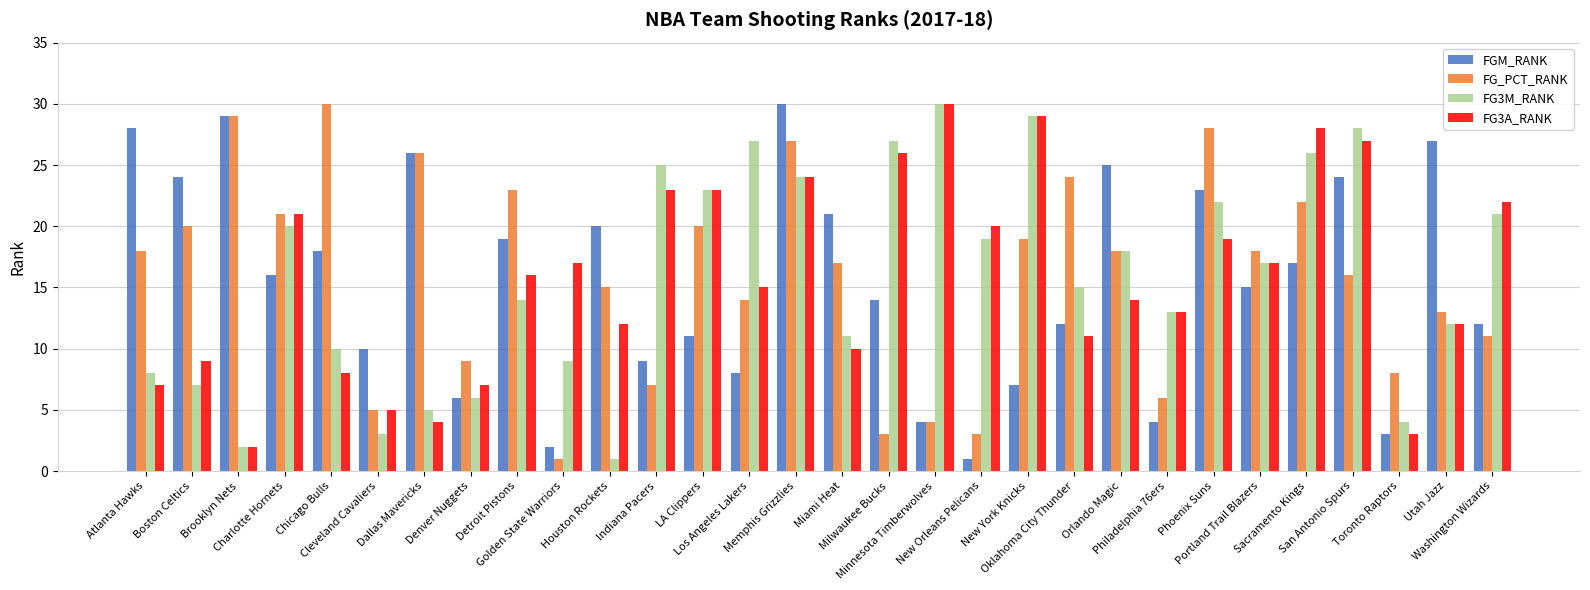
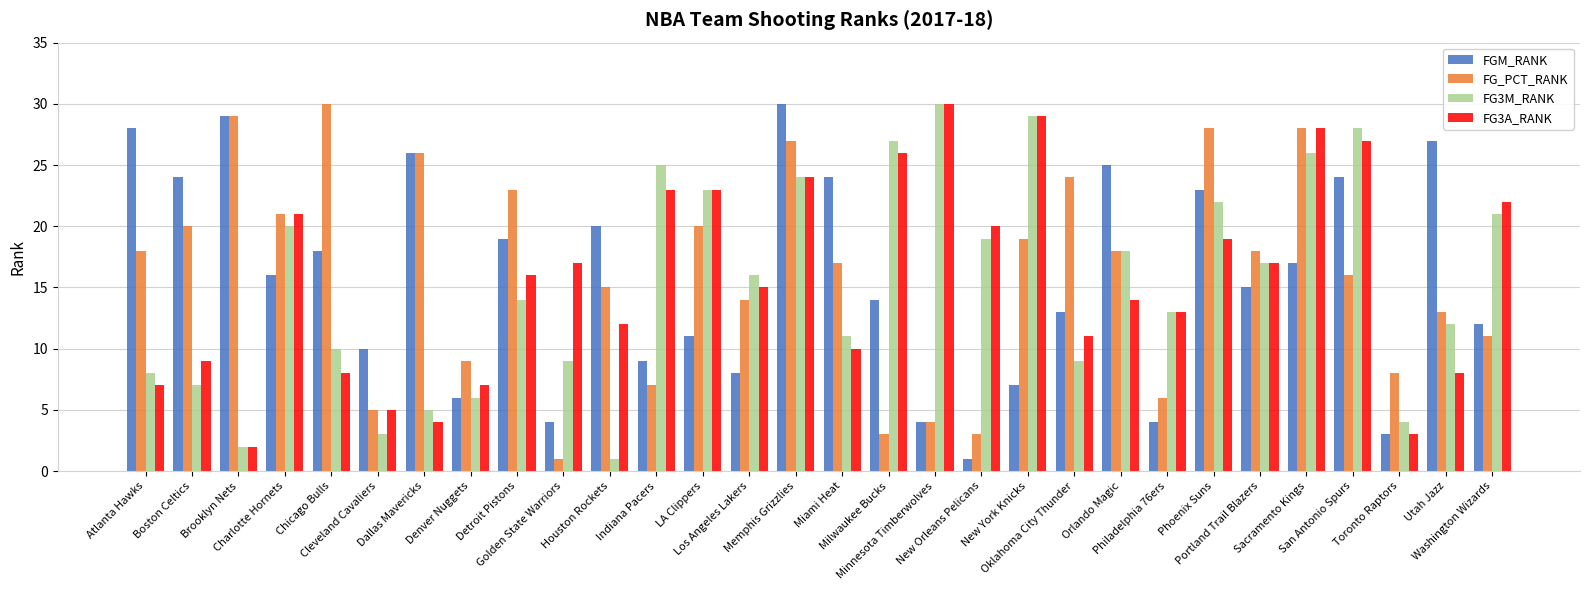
FGM_RANK, Golden State Warriors: 2 -> 4
FG3M_RANK, Los Angeles Lakers: 27 -> 16
FGM_RANK, Miami Heat: 21 -> 24
FGM_RANK, Oklahoma City Thunder: 12 -> 13
FG3M_RANK, Oklahoma City Thunder: 15 -> 9
FG_PCT_RANK, Sacramento Kings: 22 -> 28
FG3A_RANK, Utah Jazz: 12 -> 8
